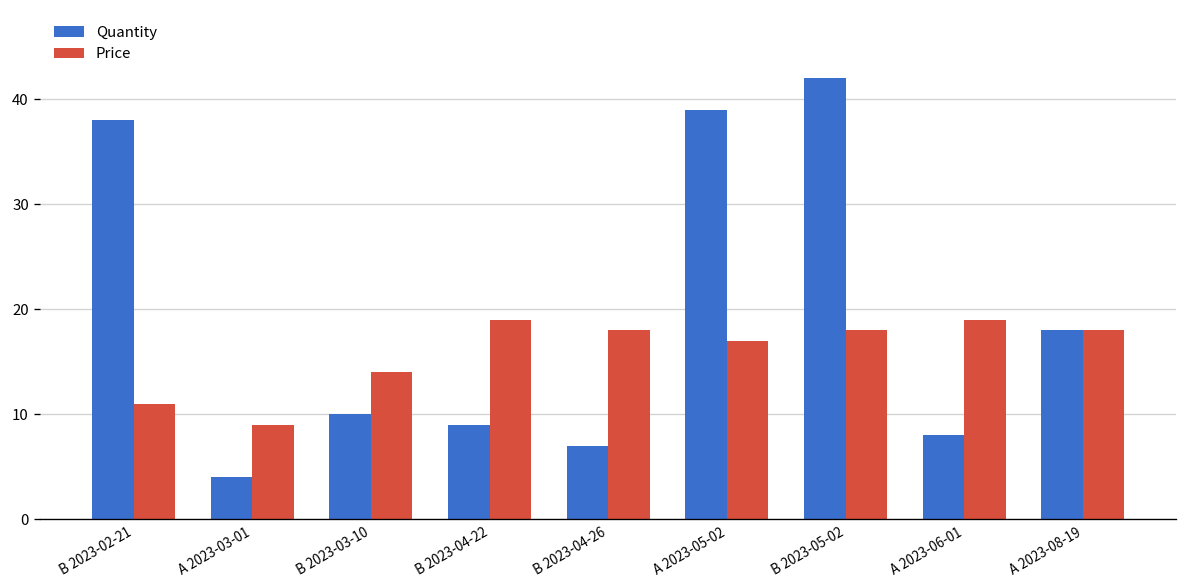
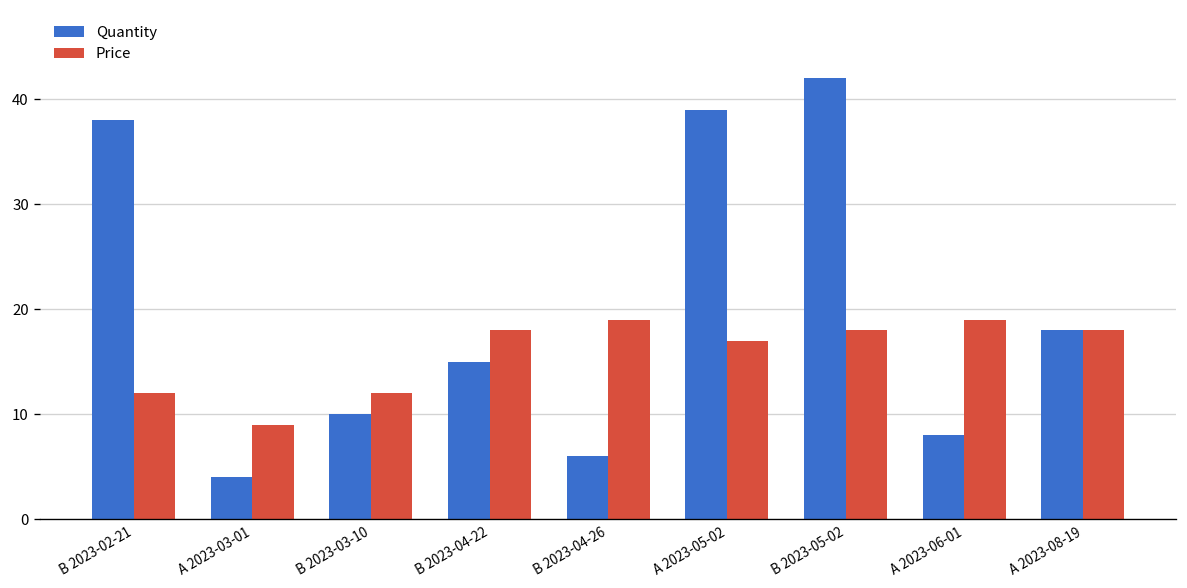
Price, B 2023-02-21: 11 -> 12
Price, B 2023-03-10: 14 -> 12
Quantity, B 2023-04-22: 9 -> 15
Price, B 2023-04-22: 19 -> 18
Quantity, B 2023-04-26: 7 -> 6
Price, B 2023-04-26: 18 -> 19
